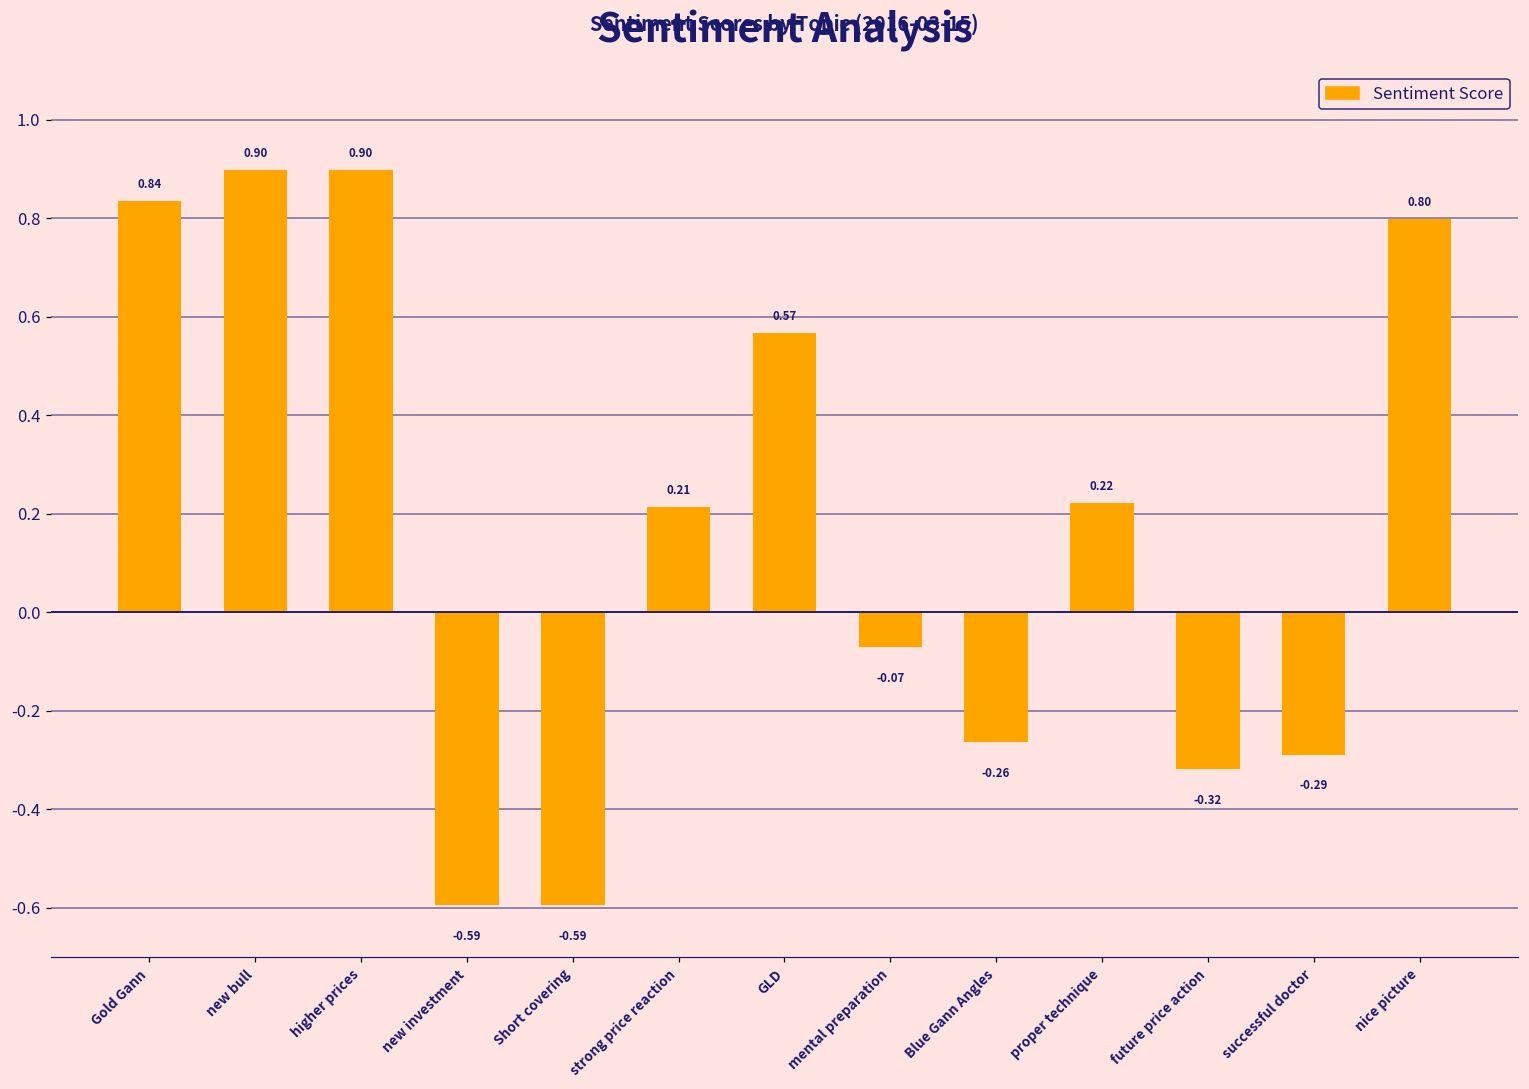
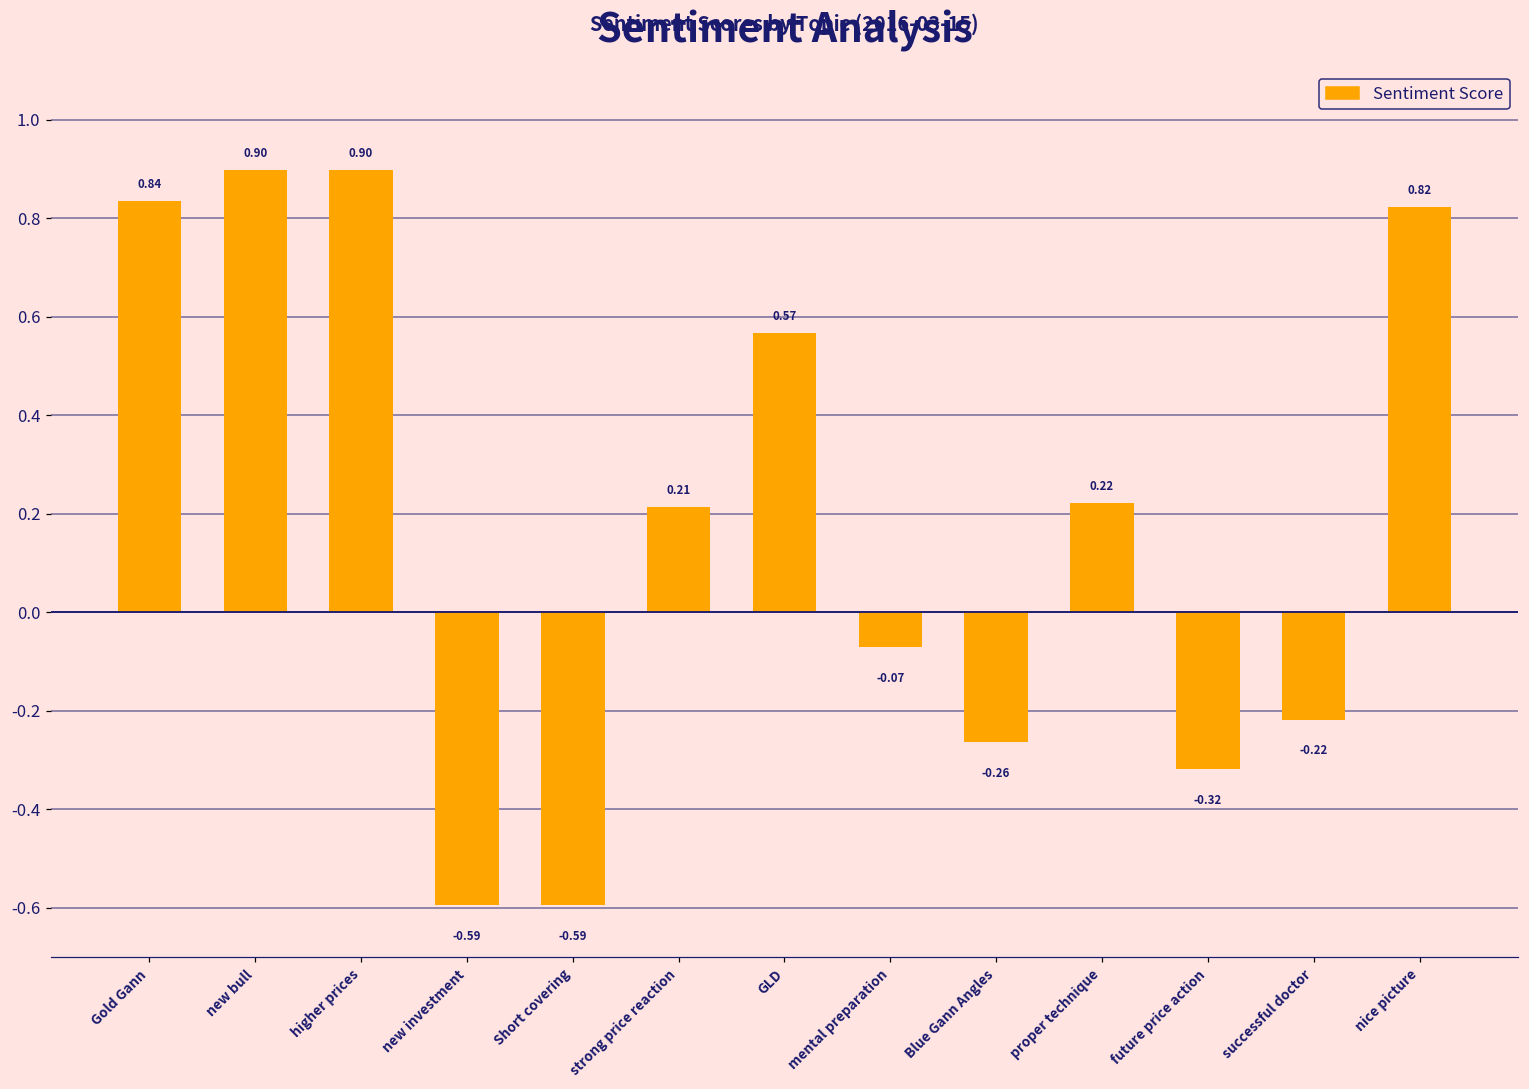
successful doctor: -0.29 -> -0.22
nice picture: 0.80 -> 0.82
